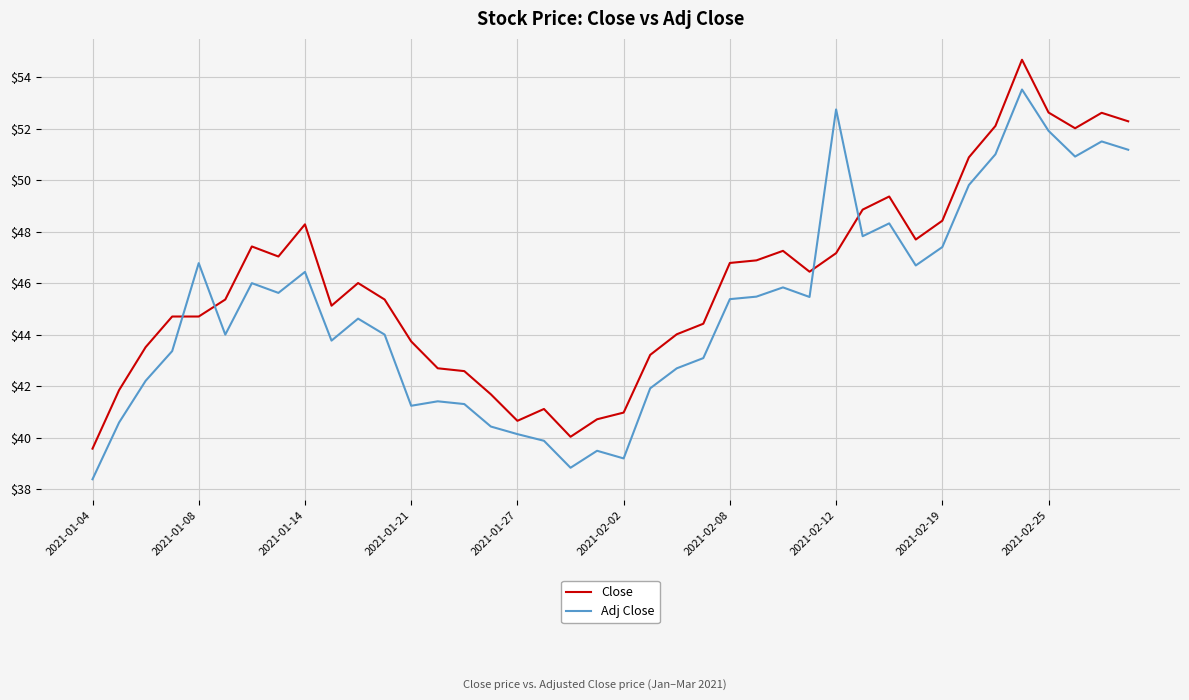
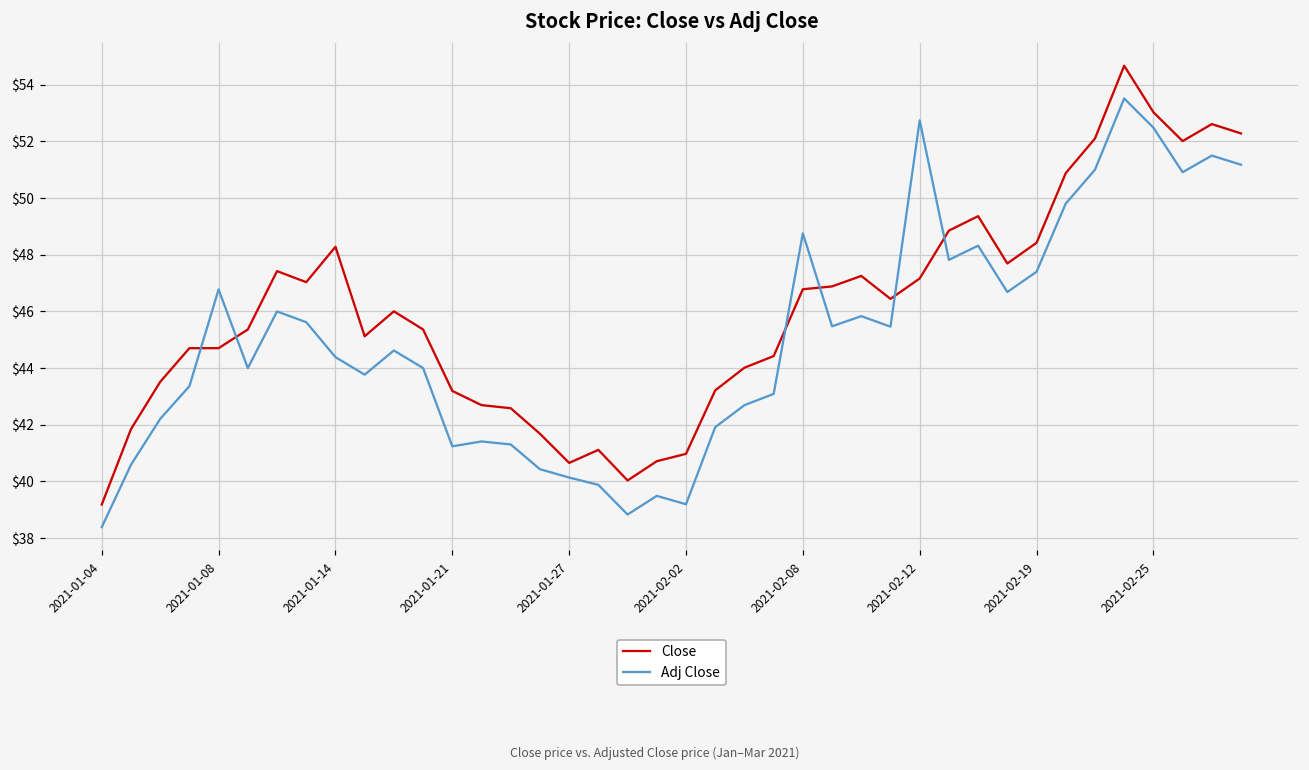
Close, 2021-01-04: $39.6 -> $39.2
Adj Close, 2021-01-14: $46.4 -> $44.4
Close, 2021-01-21: $43.7 -> $43.2
Adj Close, 2021-02-08: $45.4 -> $48.8
Close, 2021-02-25: $52.6 -> $53.0
Adj Close, 2021-02-25: $51.9 -> $52.5
